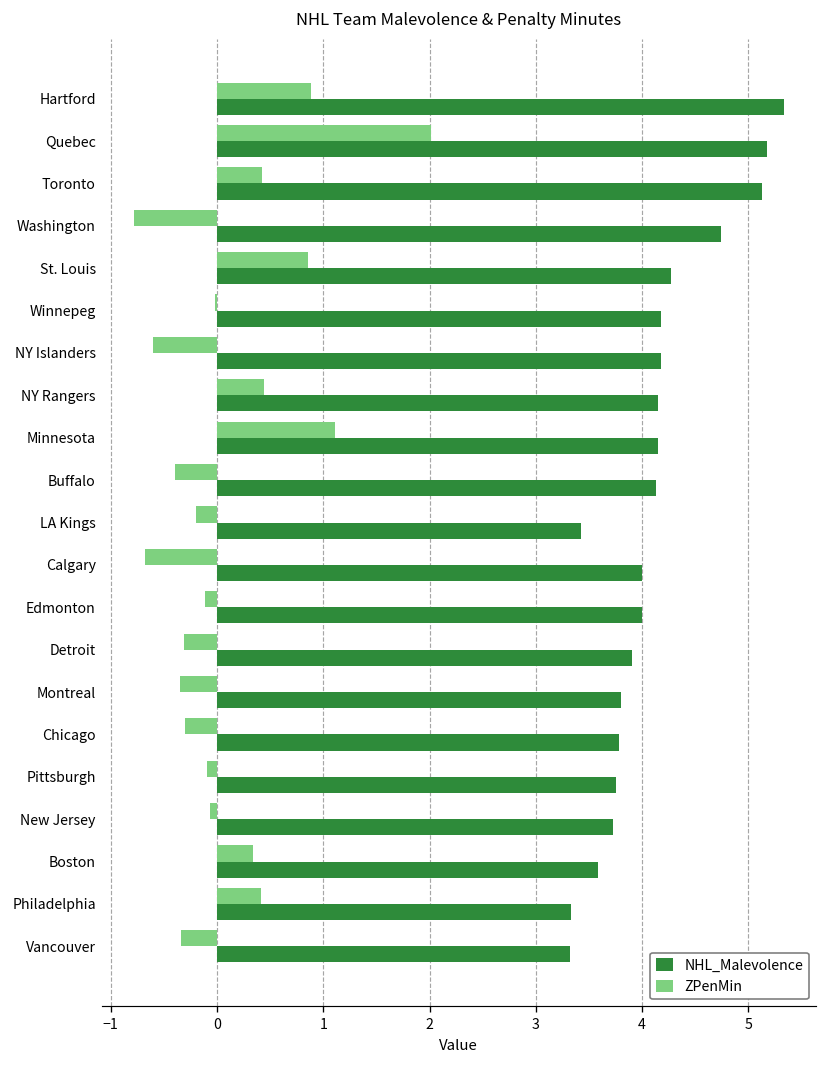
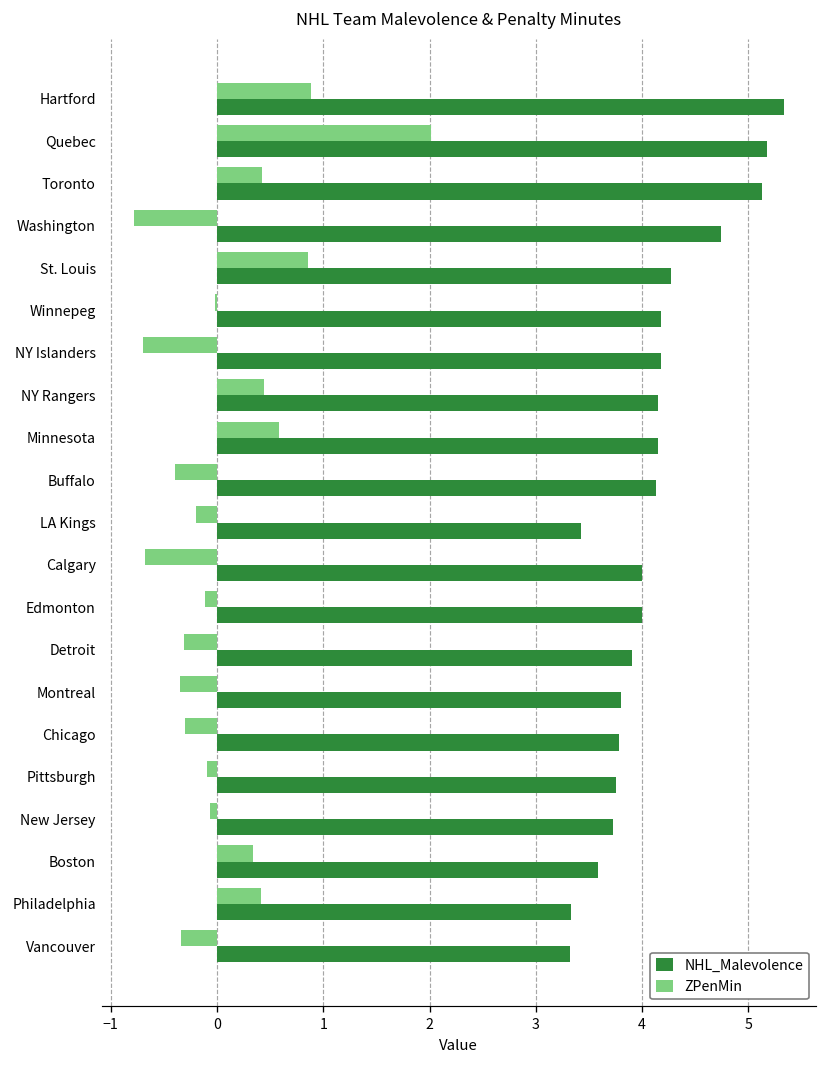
ZPenMin, NY Islanders: -0.6 -> -0.7
ZPenMin, Minnesota: 1.1 -> 0.6
